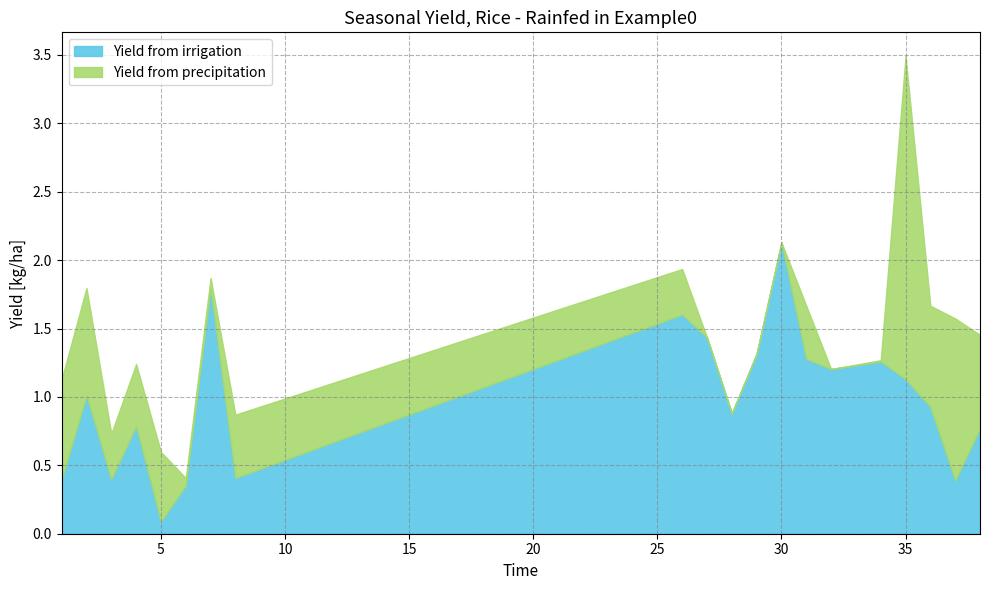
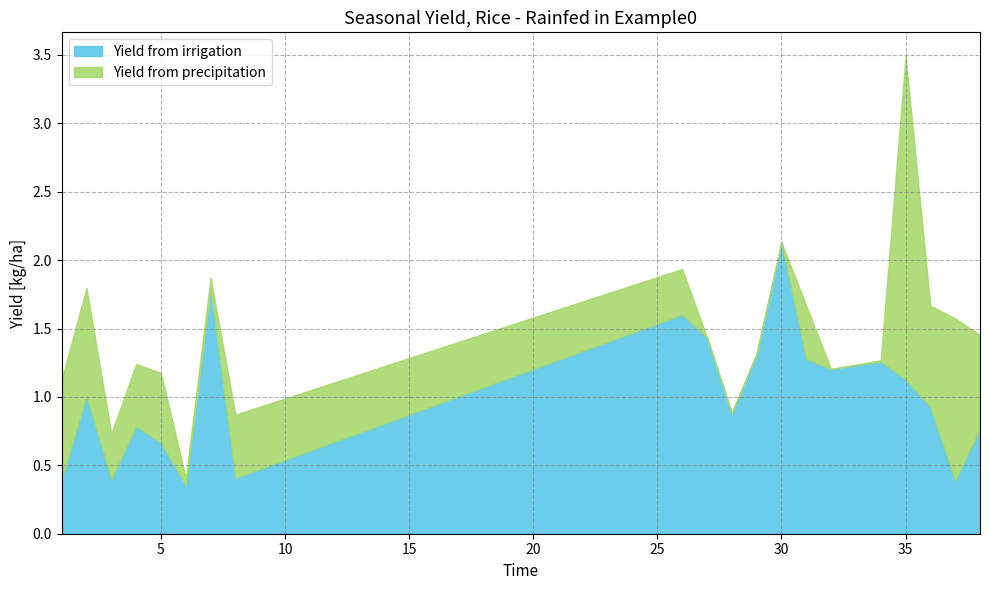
Yield from irrigation, 5: 0.09 -> 0.67
